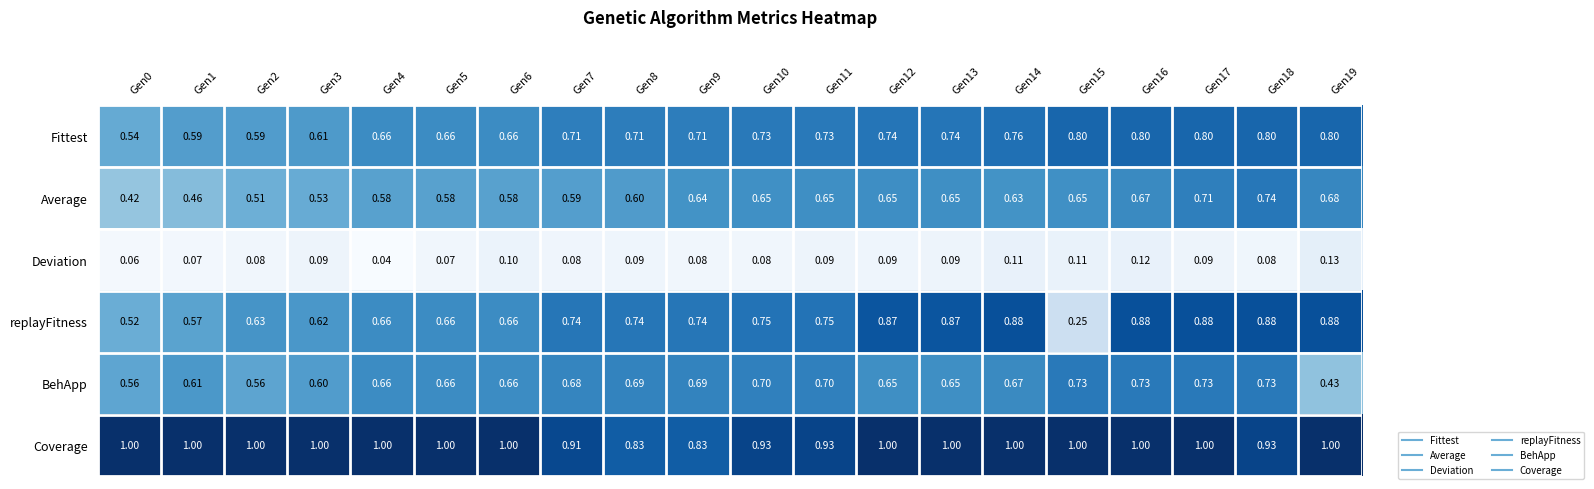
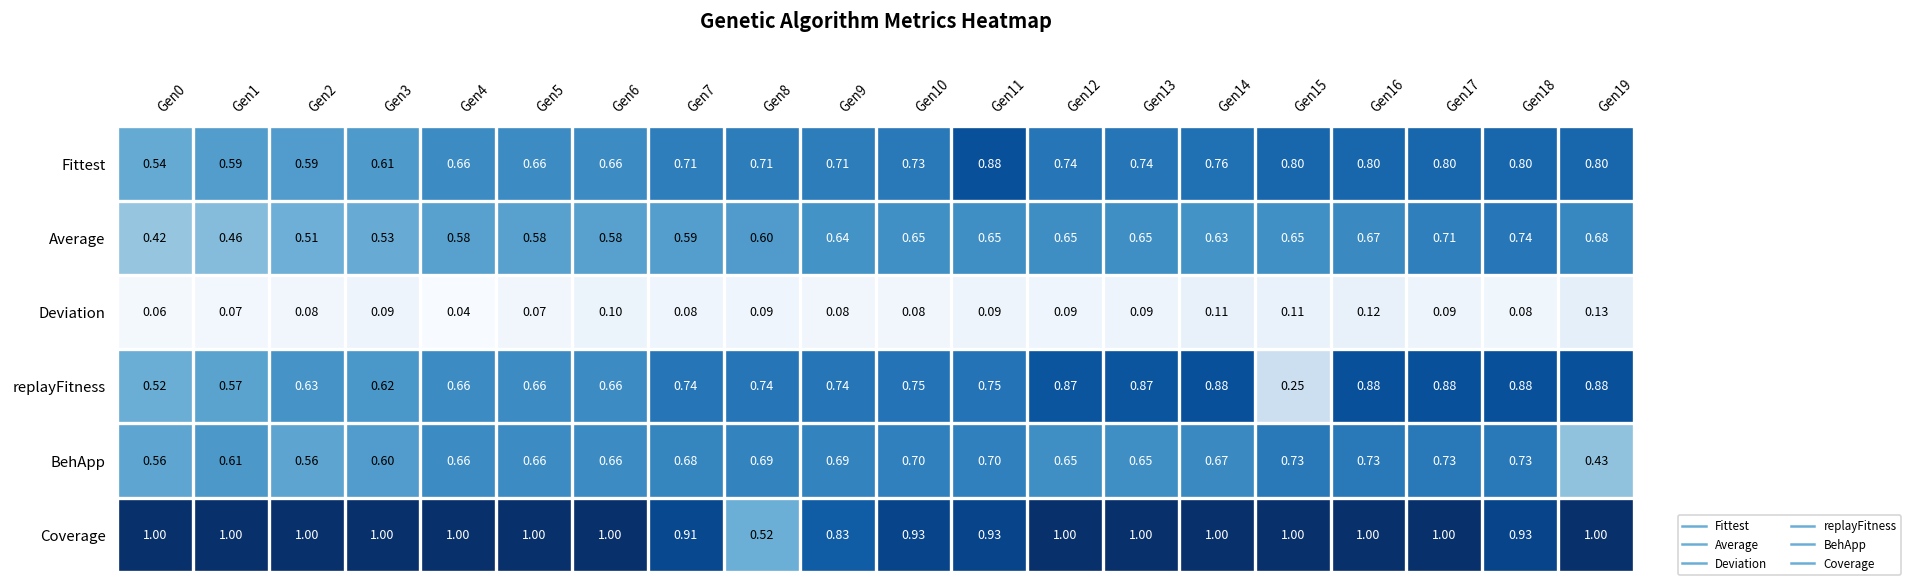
Fittest, Gen11: 0.73 -> 0.88
Coverage, Gen8: 0.83 -> 0.52
